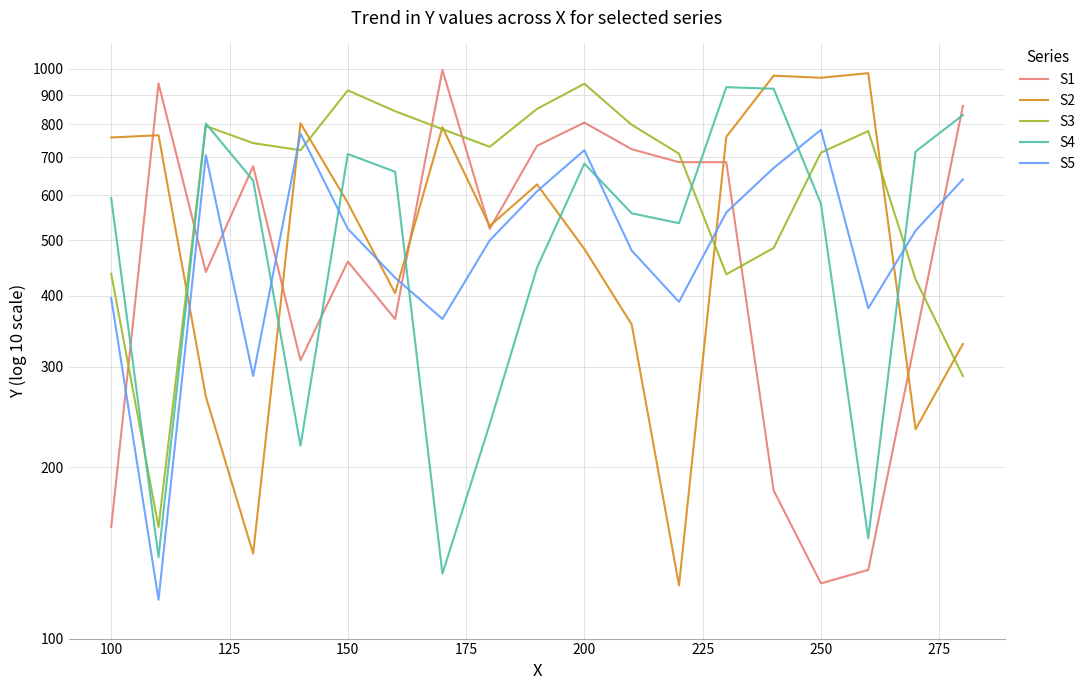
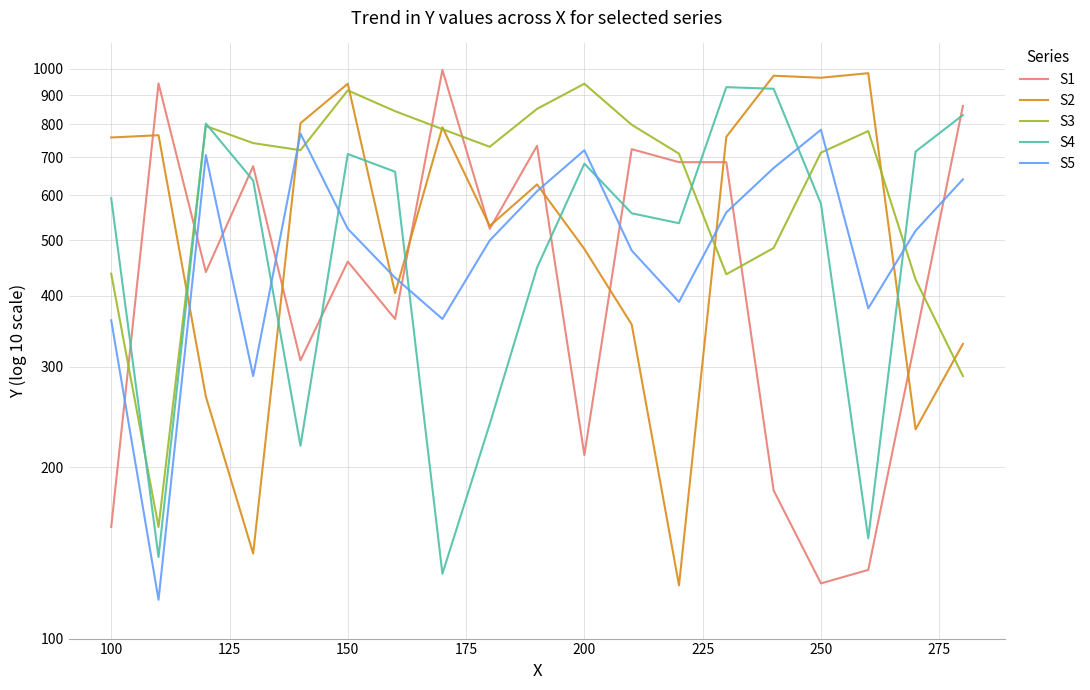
S5, 100: 400 -> 360
S2, 150: 580 -> 940
S1, 200: 810 -> 210
